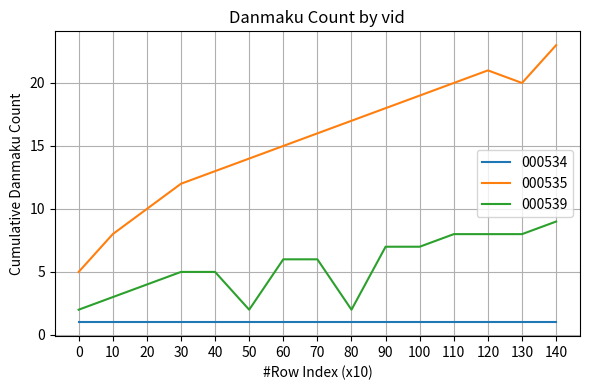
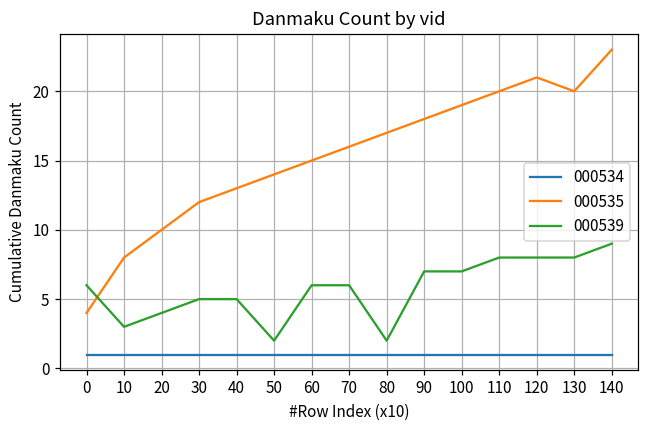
000535, 0: 5 -> 4
000539, 0: 2 -> 6
